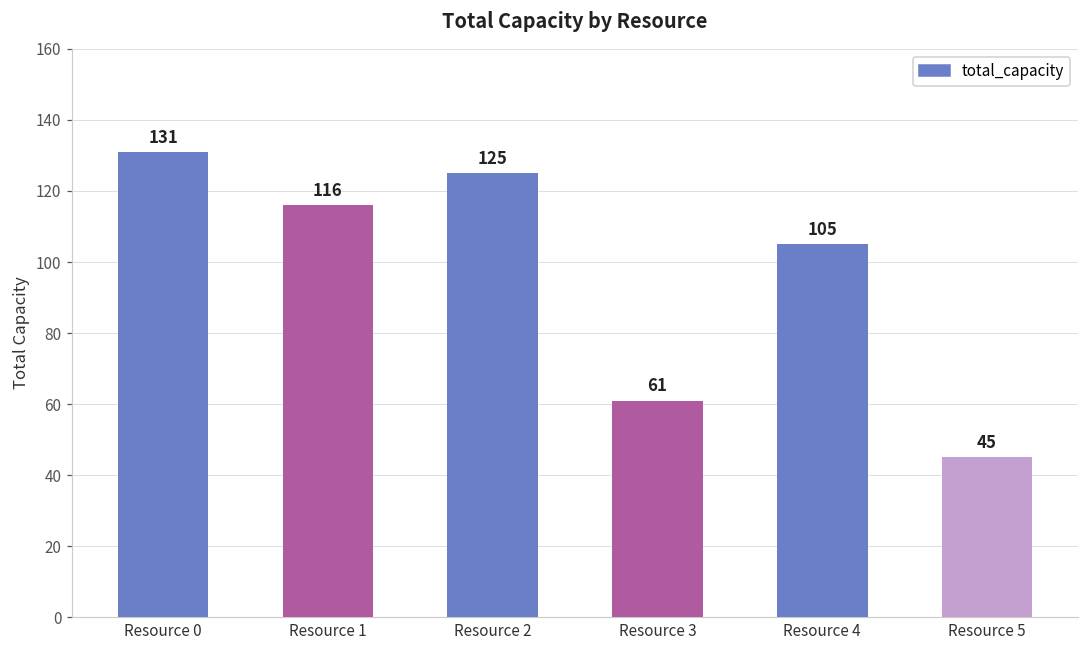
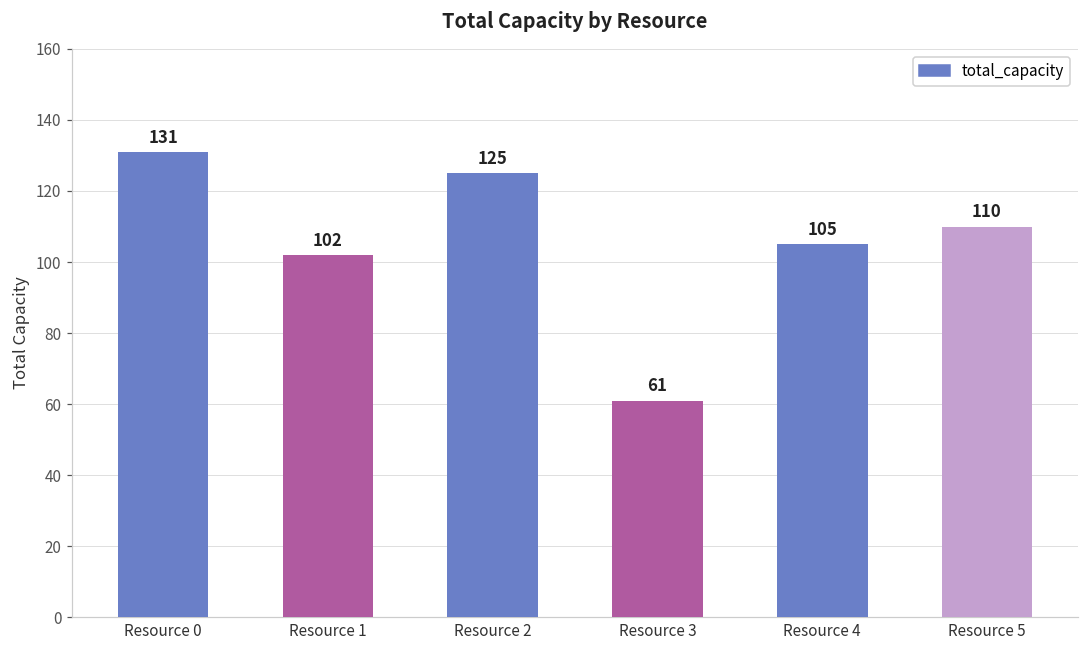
Resource 1: 116 -> 102
Resource 5: 45 -> 110
